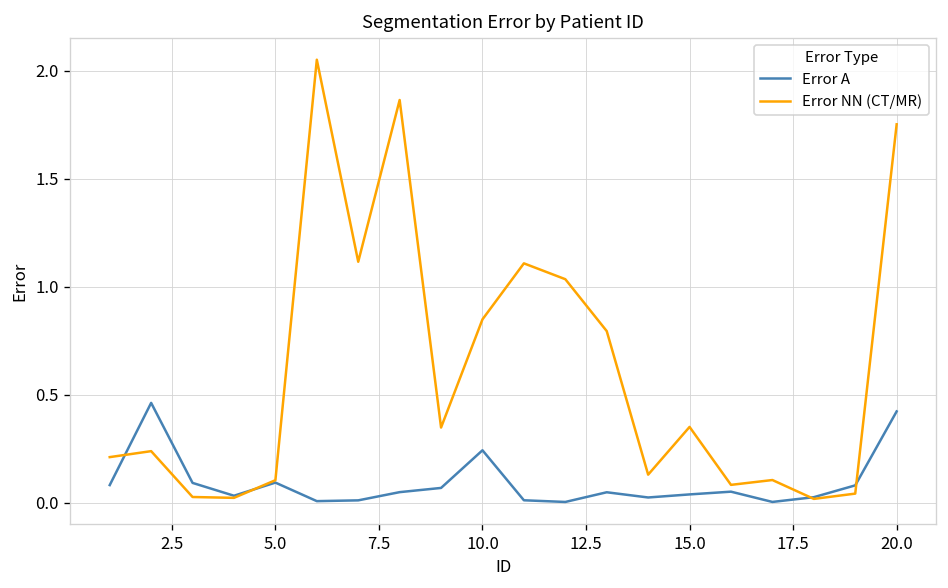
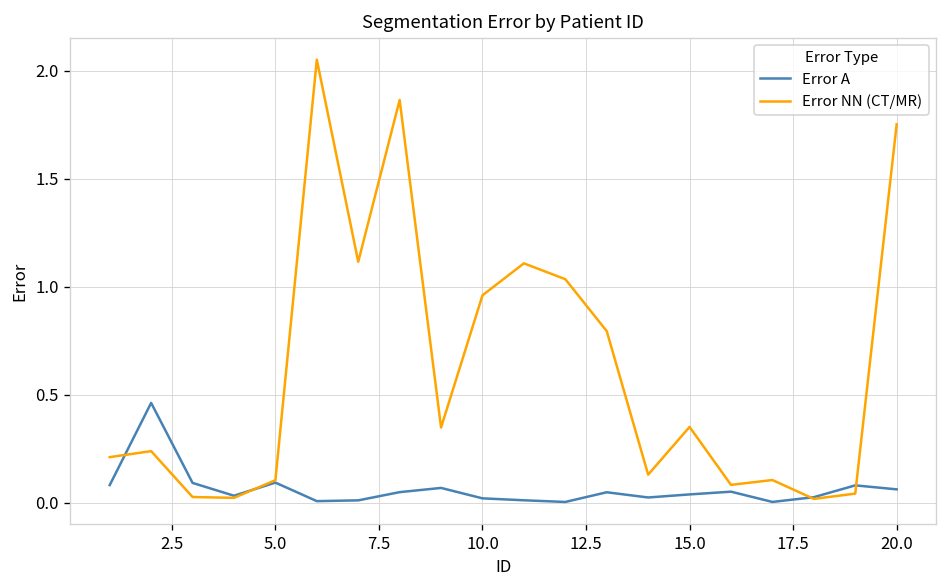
Error A, 10.0: 0.24 -> 0.02
Error NN (CT/MR), 10.0: 0.85 -> 0.96
Error A, 20.0: 0.42 -> 0.06
